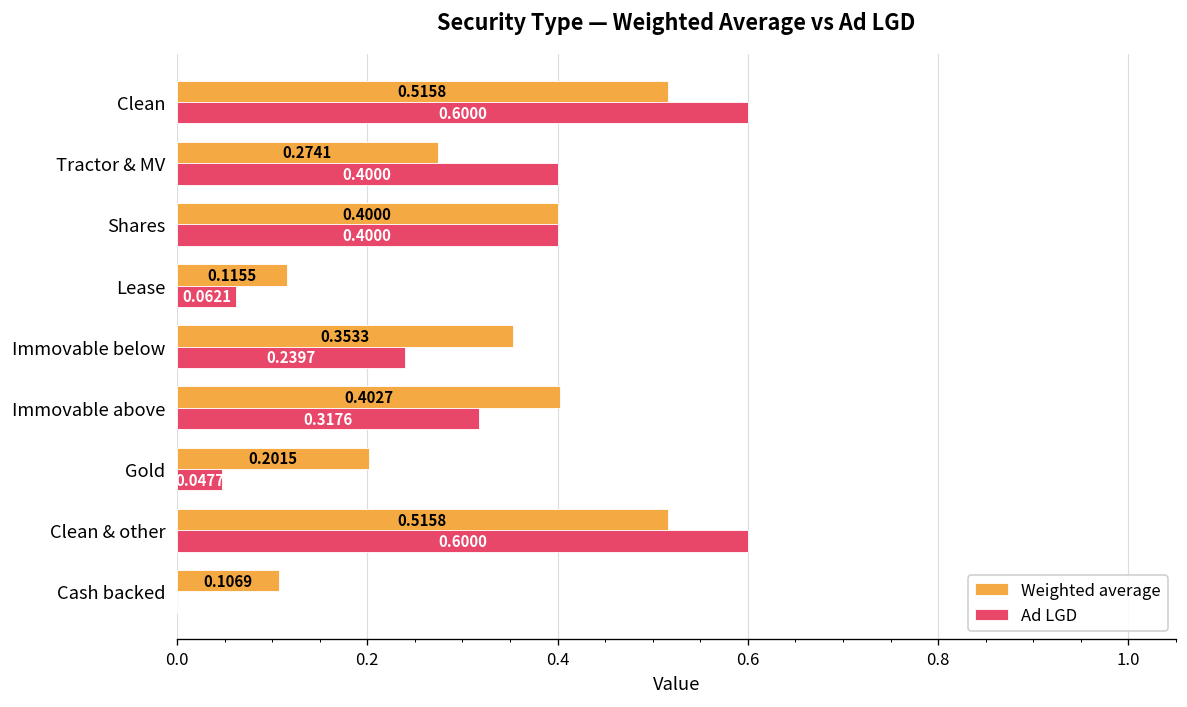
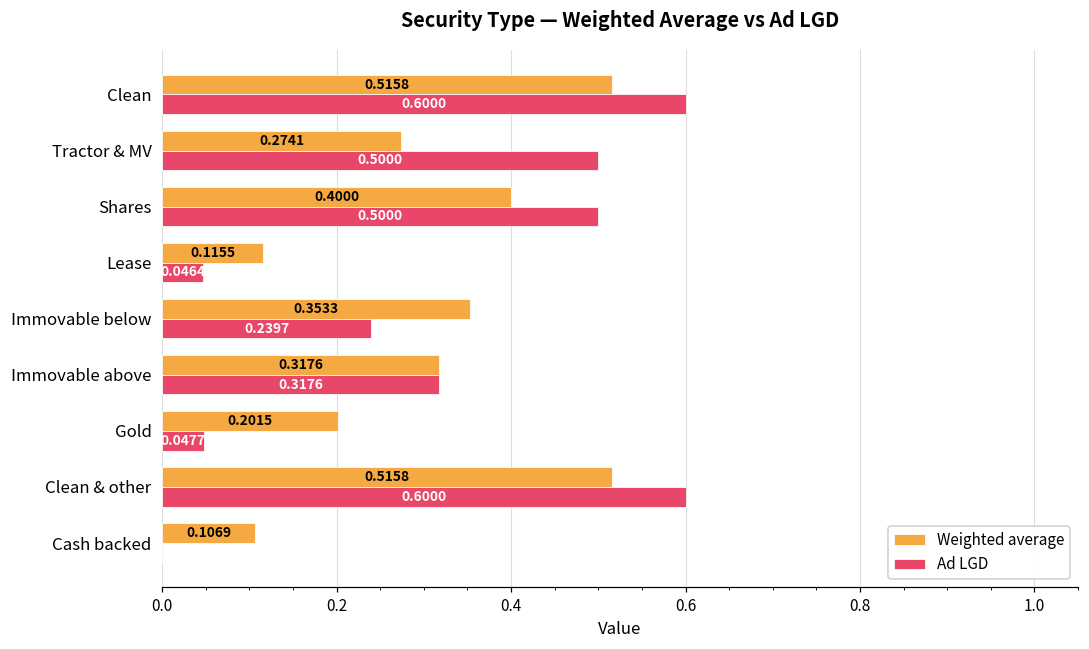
Ad LGD, Tractor & MV: 0.4000 -> 0.5000
Ad LGD, Shares: 0.4000 -> 0.5000
Ad LGD, Lease: 0.0621 -> 0.0464
Weighted average, Immovable above: 0.4027 -> 0.3176
